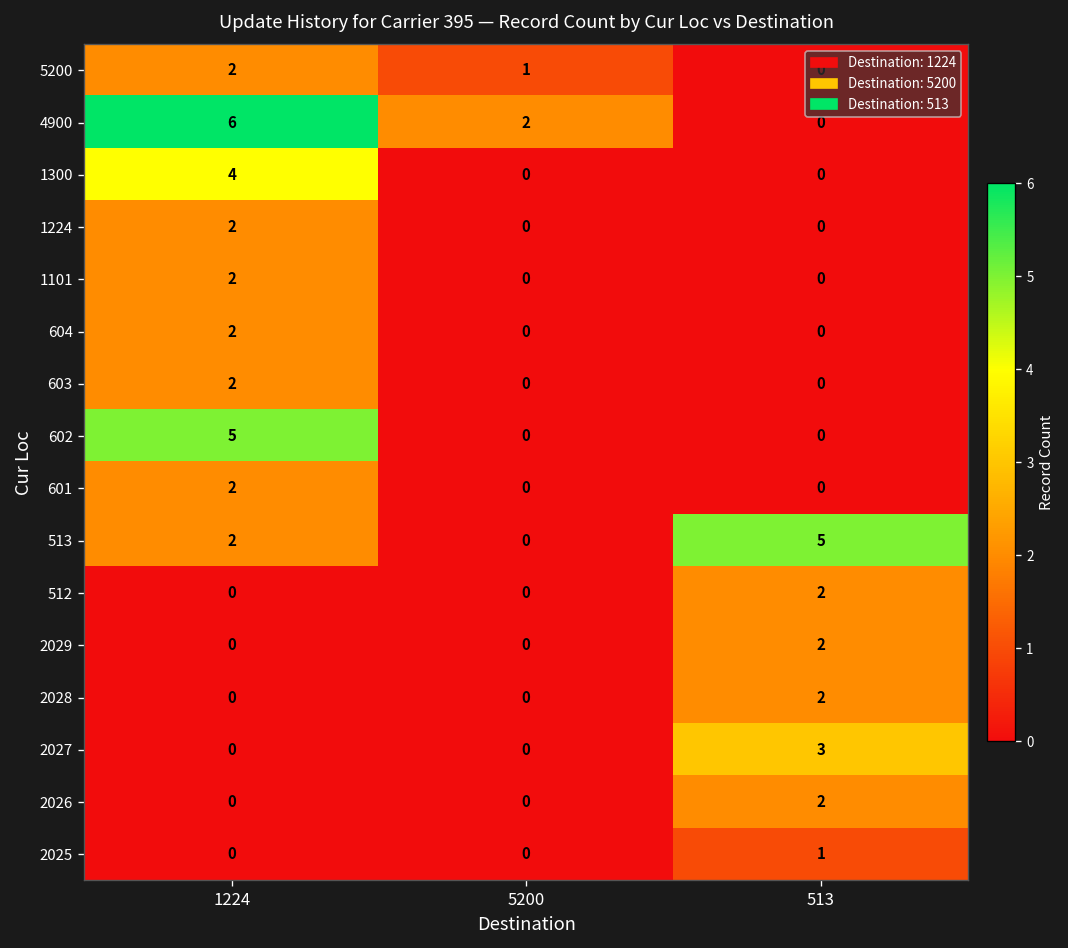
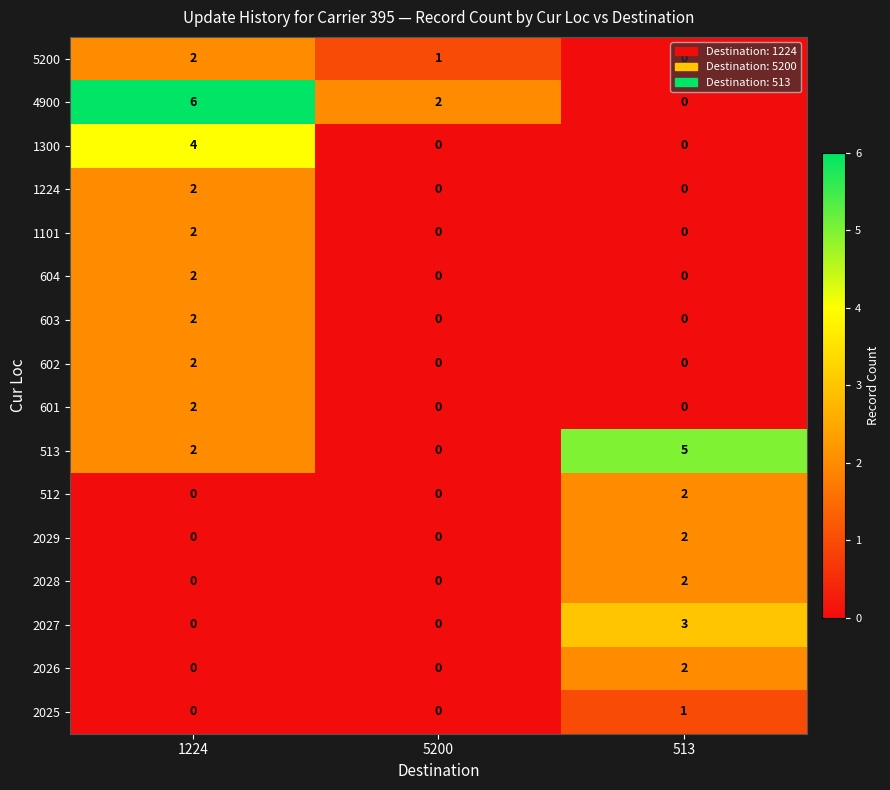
602, 1224: 5 -> 2
